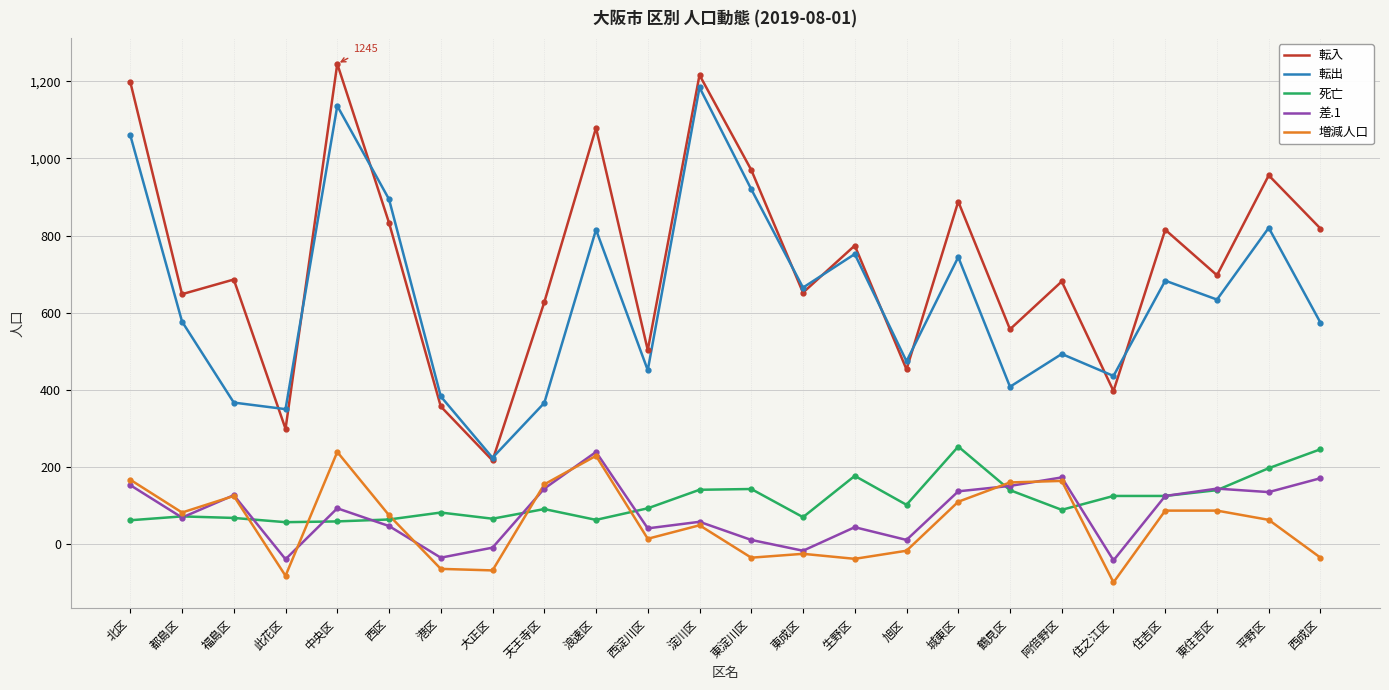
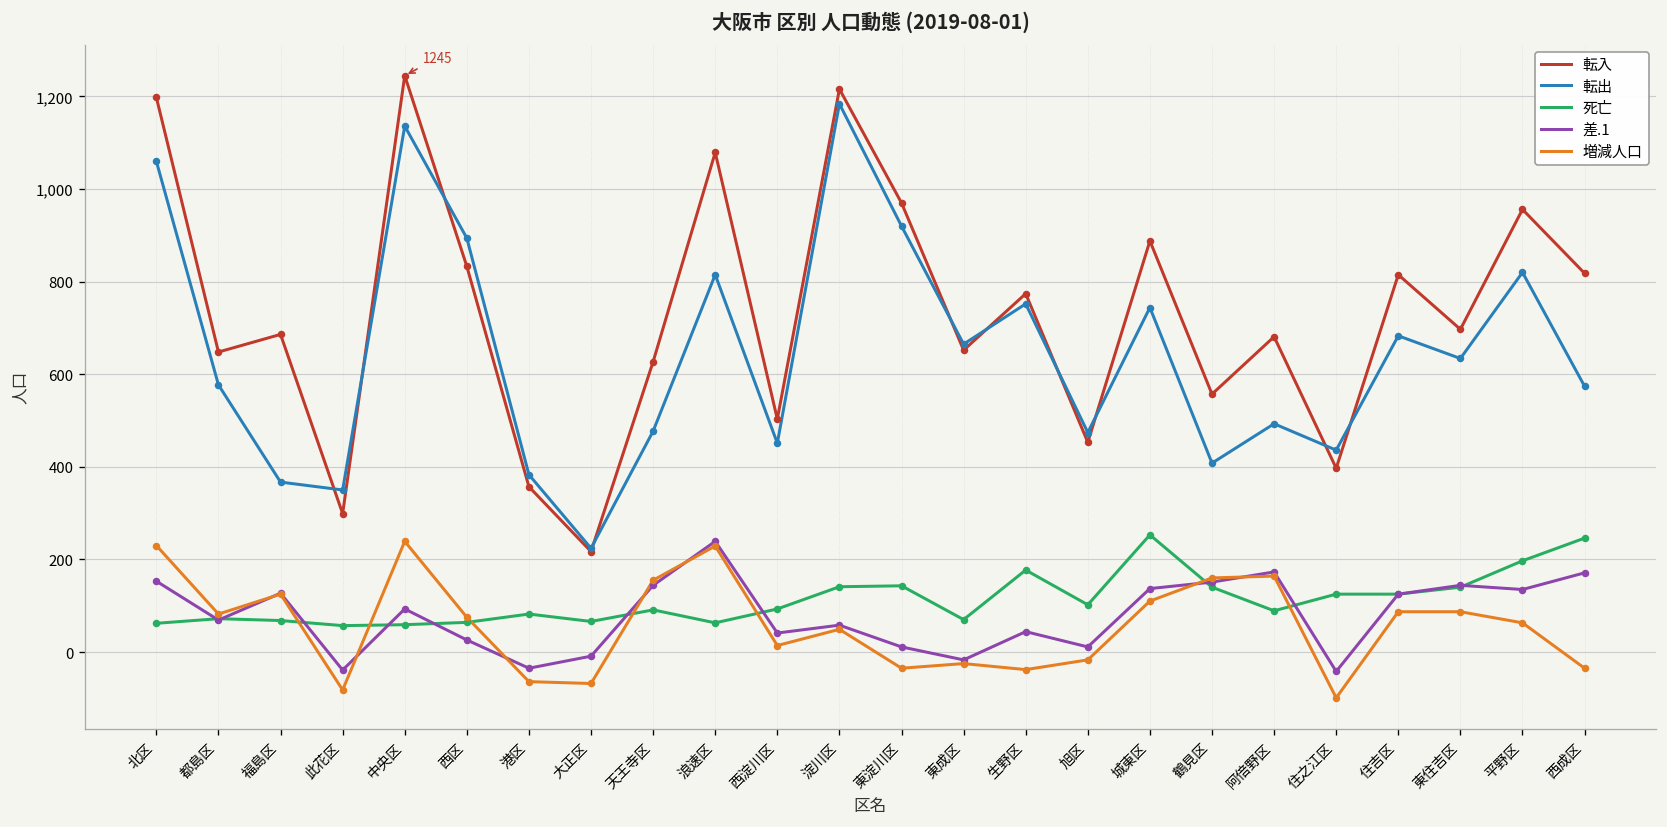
増減人口, 北区: 170 -> 230
差.1, 西区: 50 -> 30
転出, 天王寺区: 370 -> 480
